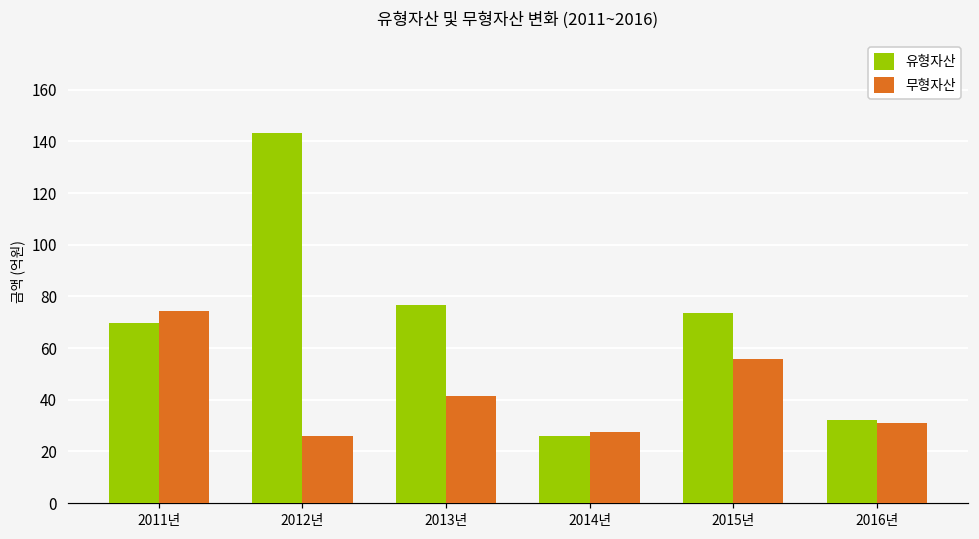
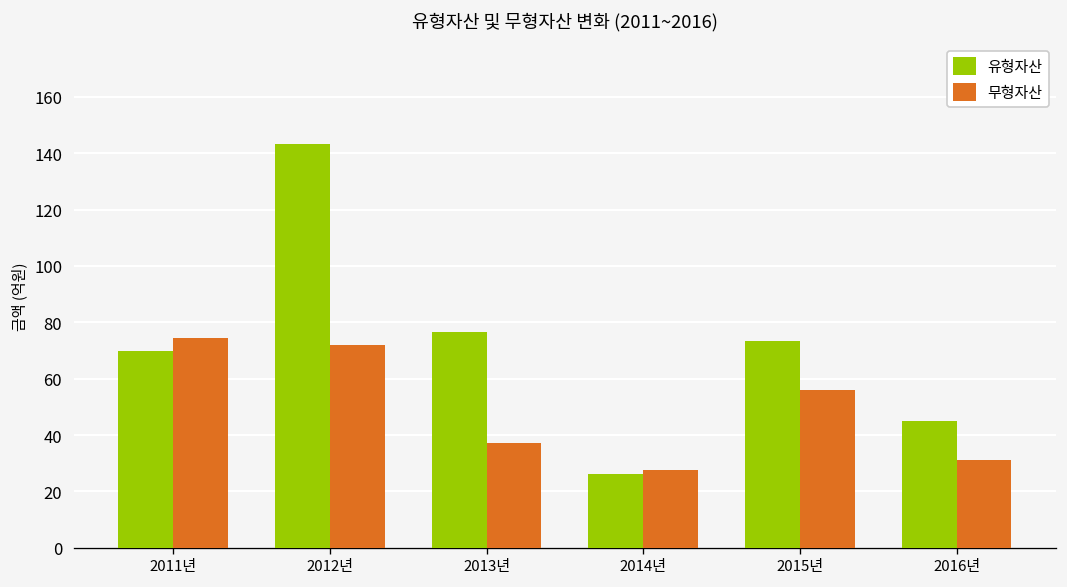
무형자산, 2012년: 26 -> 72
무형자산, 2013년: 42 -> 37
유형자산, 2016년: 32 -> 45
